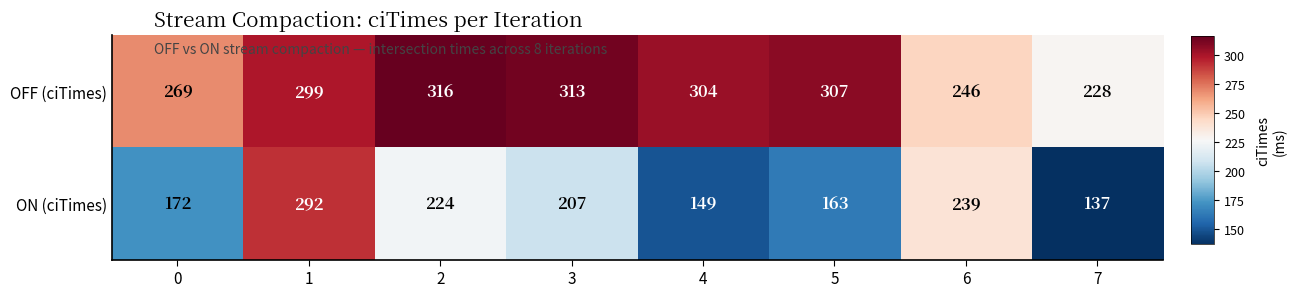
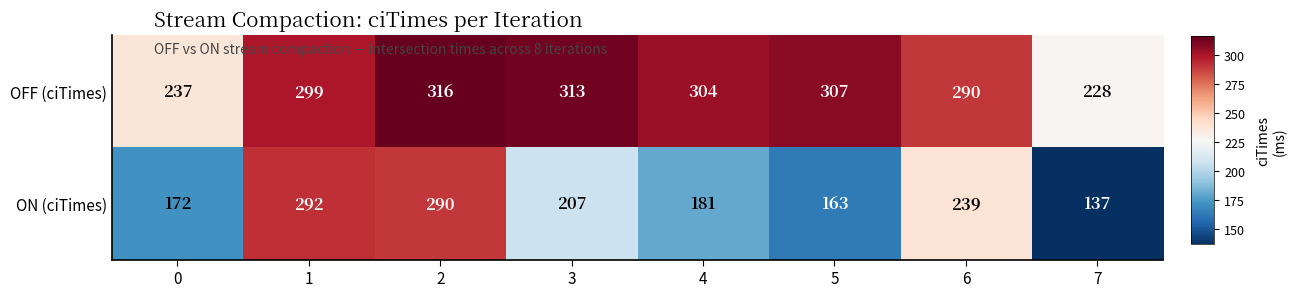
OFF (ciTimes), 0: 269 -> 237
OFF (ciTimes), 6: 246 -> 290
ON (ciTimes), 2: 224 -> 290
ON (ciTimes), 4: 149 -> 181
